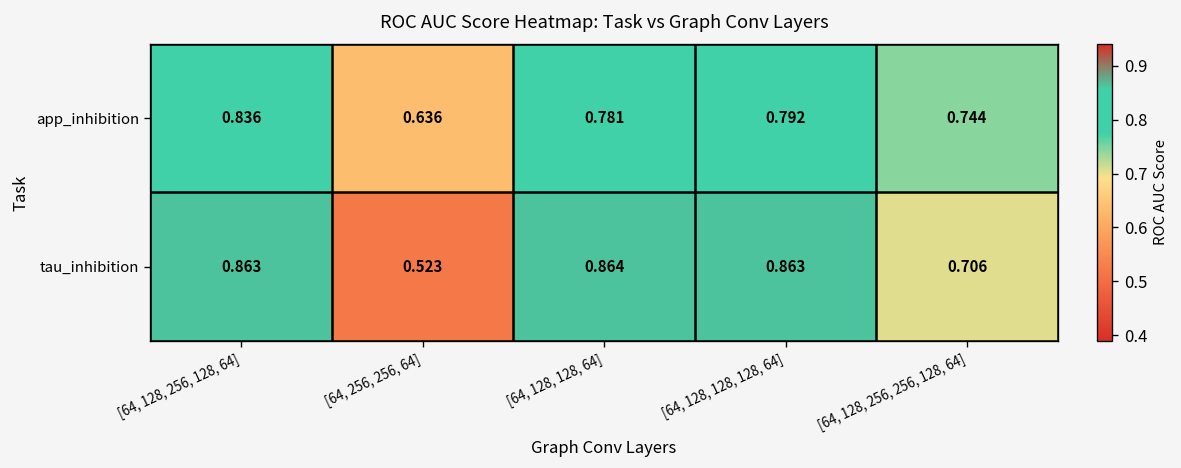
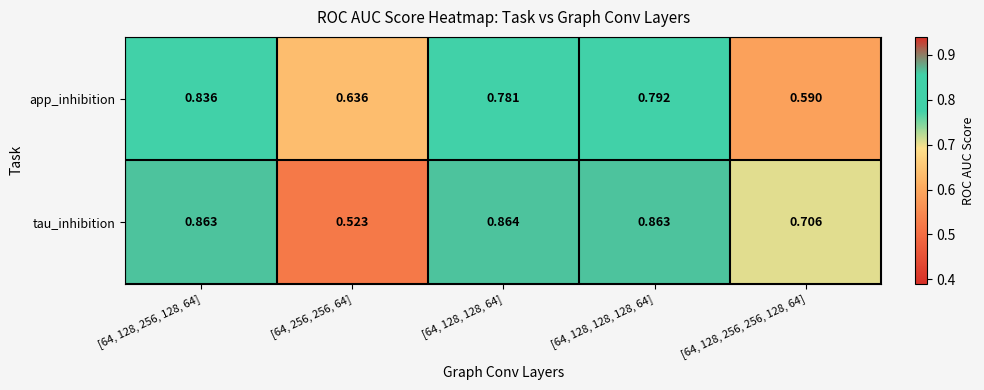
app_inhibition, [64, 128, 256, 256, 128, 64]: 0.744 -> 0.590
